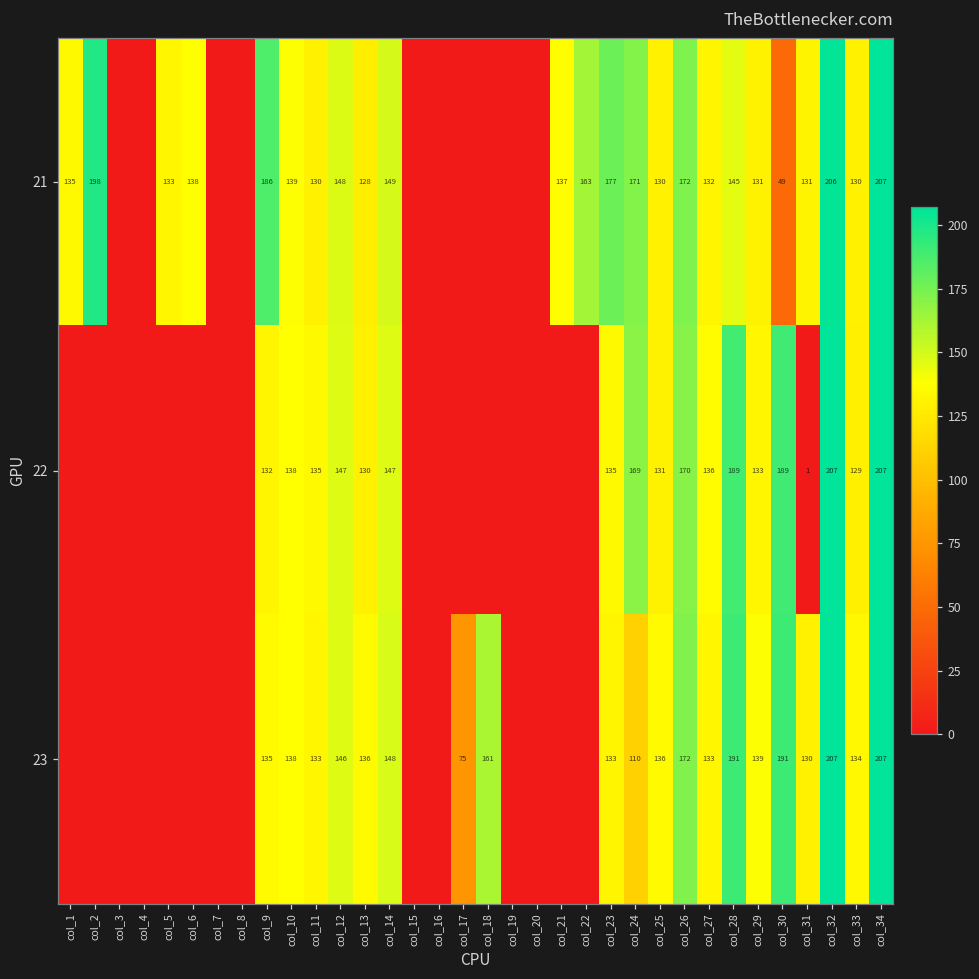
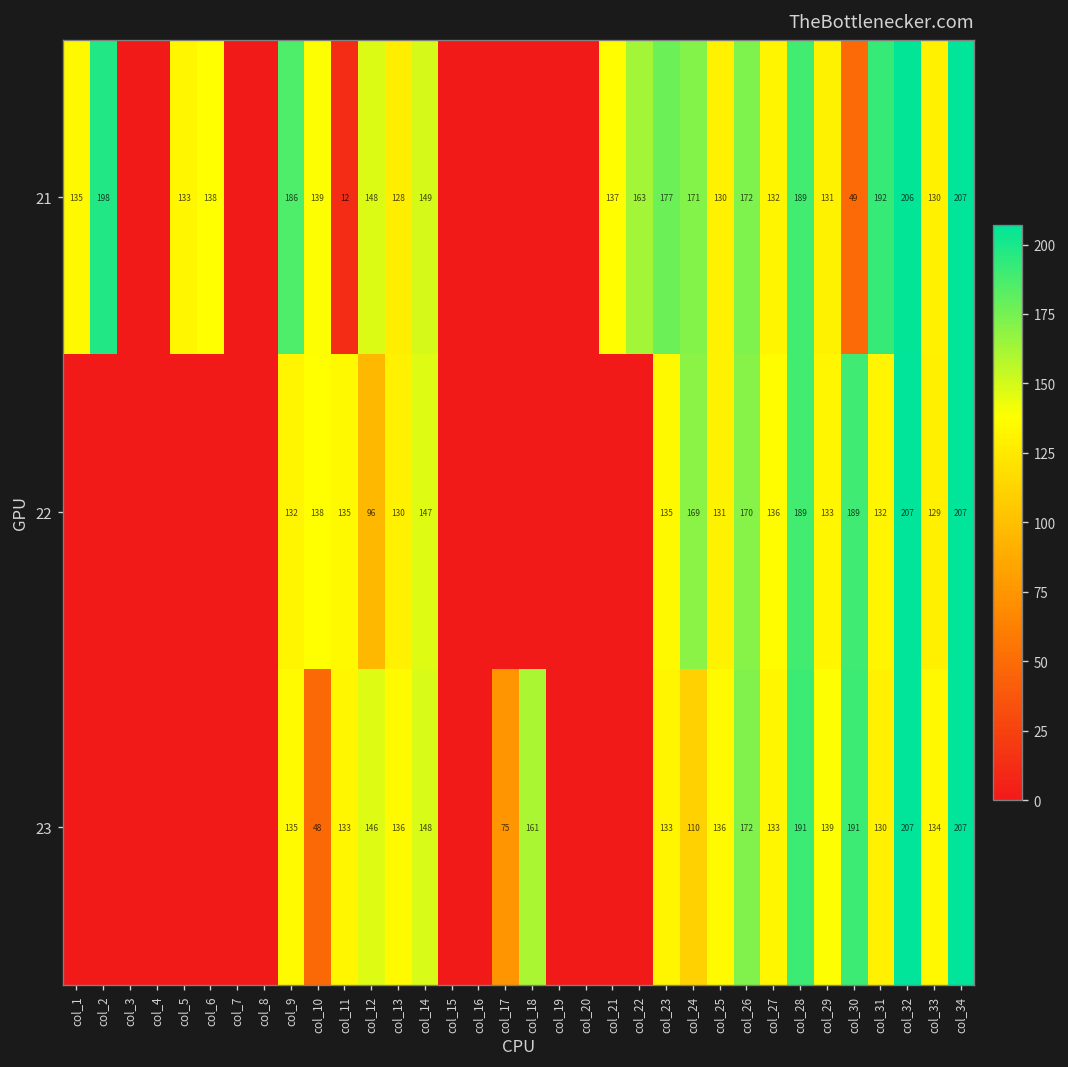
21, col_11: 130 -> 12
21, col_28: 145 -> 189
21, col_31: 131 -> 192
22, col_12: 147 -> 96
22, col_31: 1 -> 132
23, col_10: 138 -> 48
